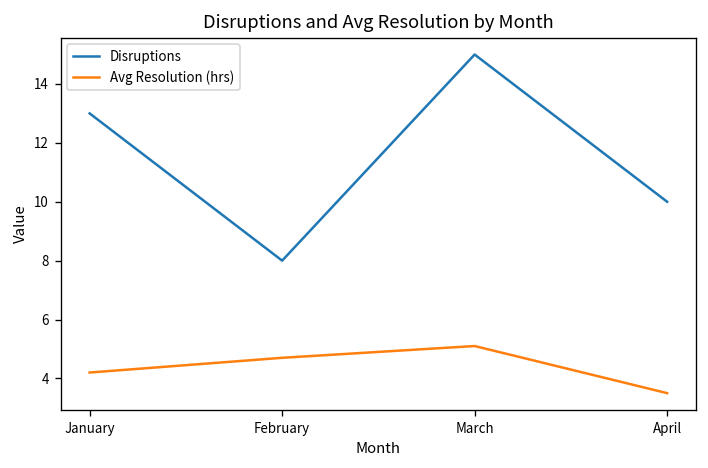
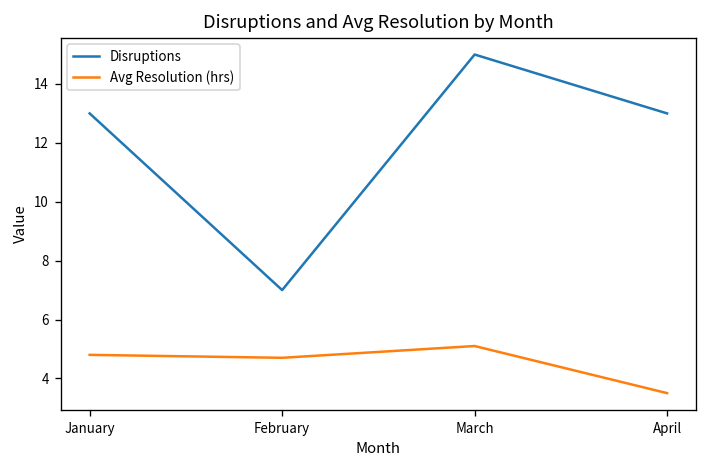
Avg Resolution (hrs), January: 4.2 -> 4.8
Disruptions, February: 8 -> 7
Disruptions, April: 10 -> 13
